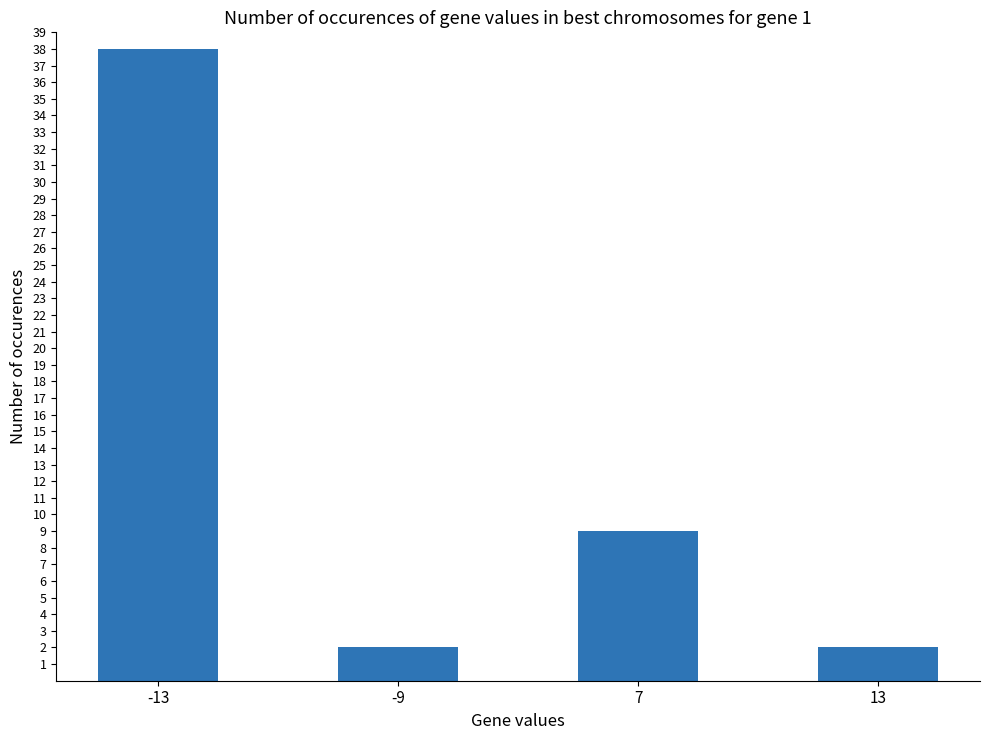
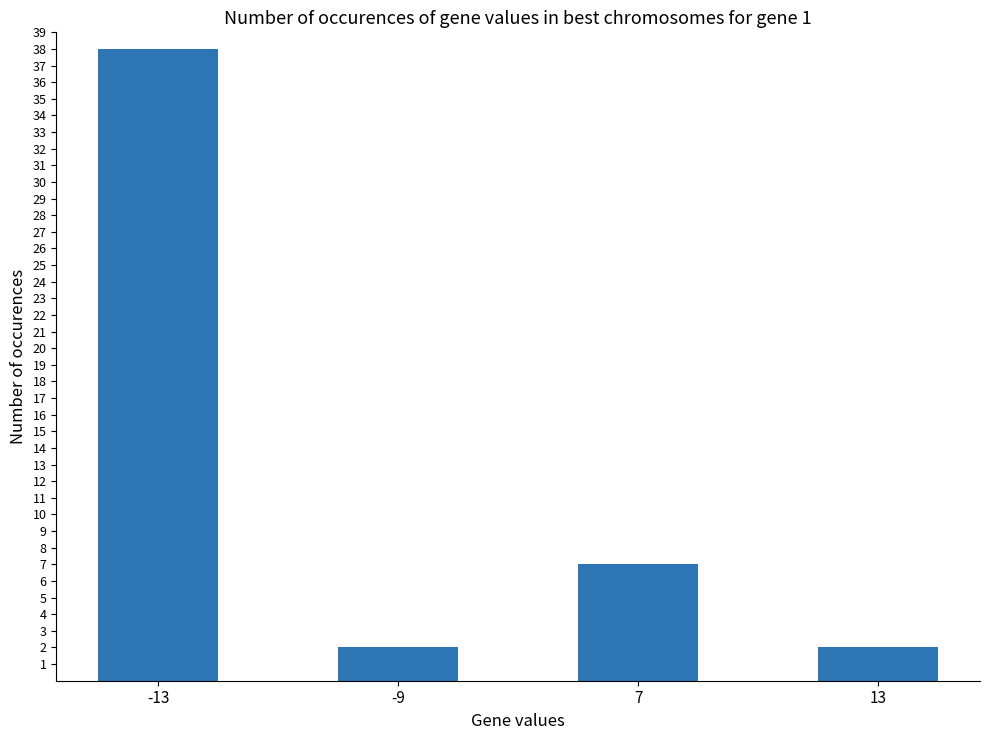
7: 9 -> 7
